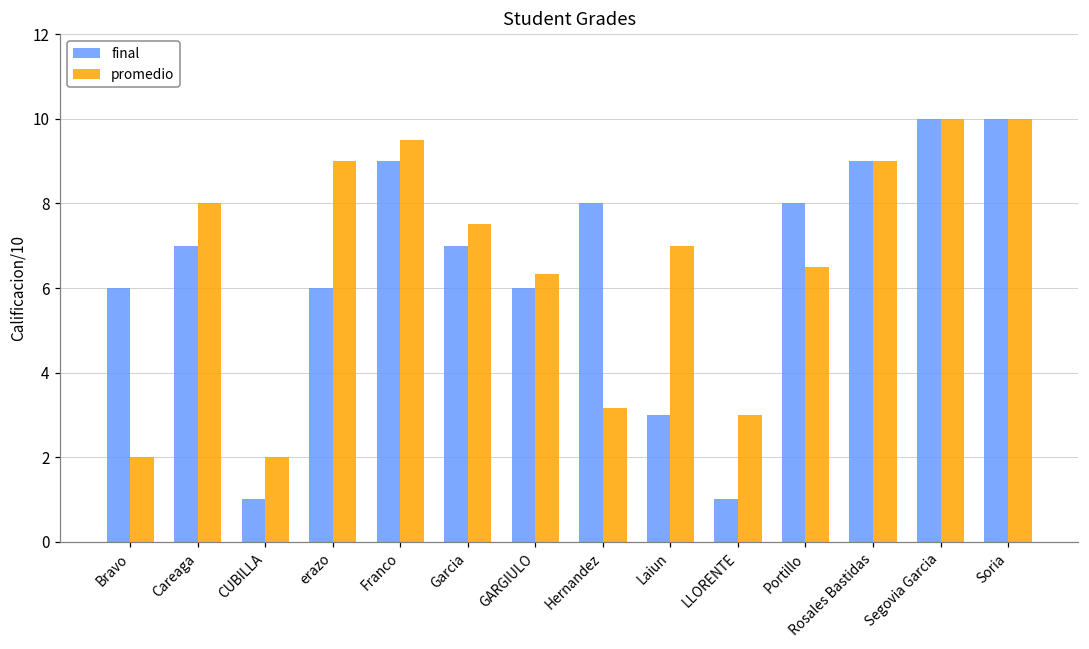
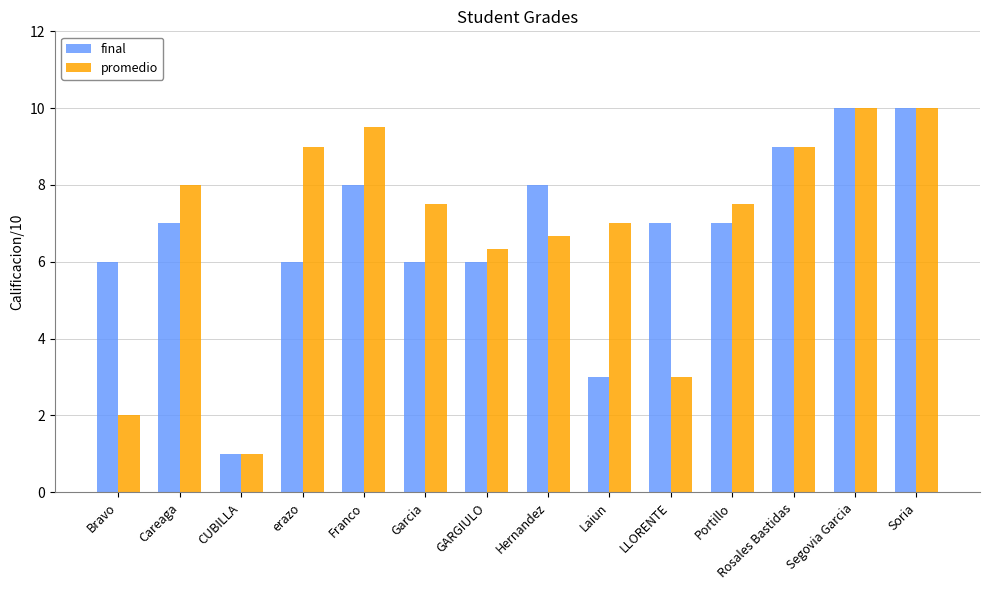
promedio, CUBILLA: 2 -> 1
final, Franco: 9 -> 8
final, Garcia: 7 -> 6
promedio, Hernandez: 3.1 -> 6.7
final, LLORENTE: 1 -> 7
final, Portillo: 8 -> 7
promedio, Portillo: 6.5 -> 7.5
